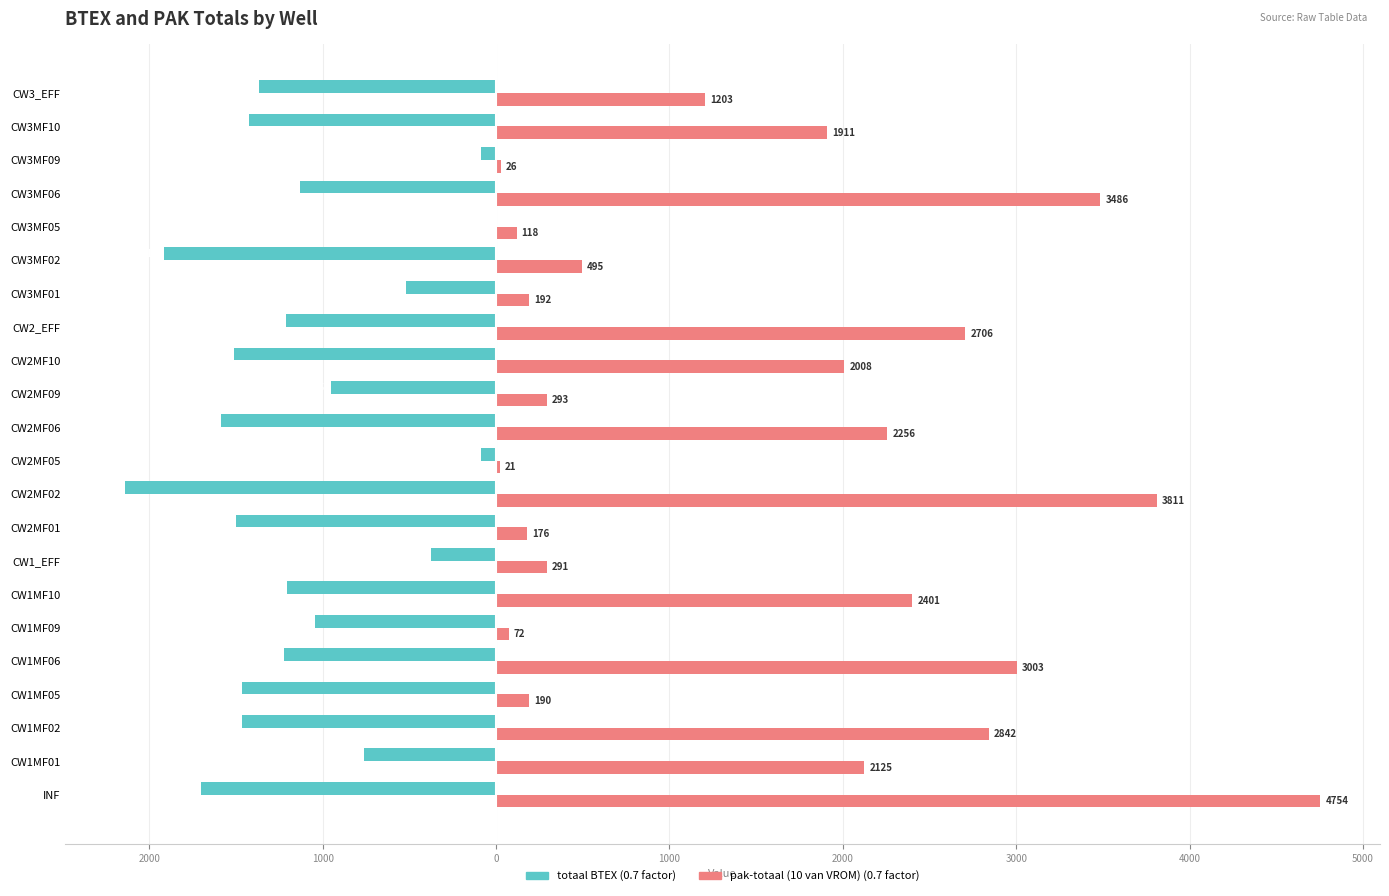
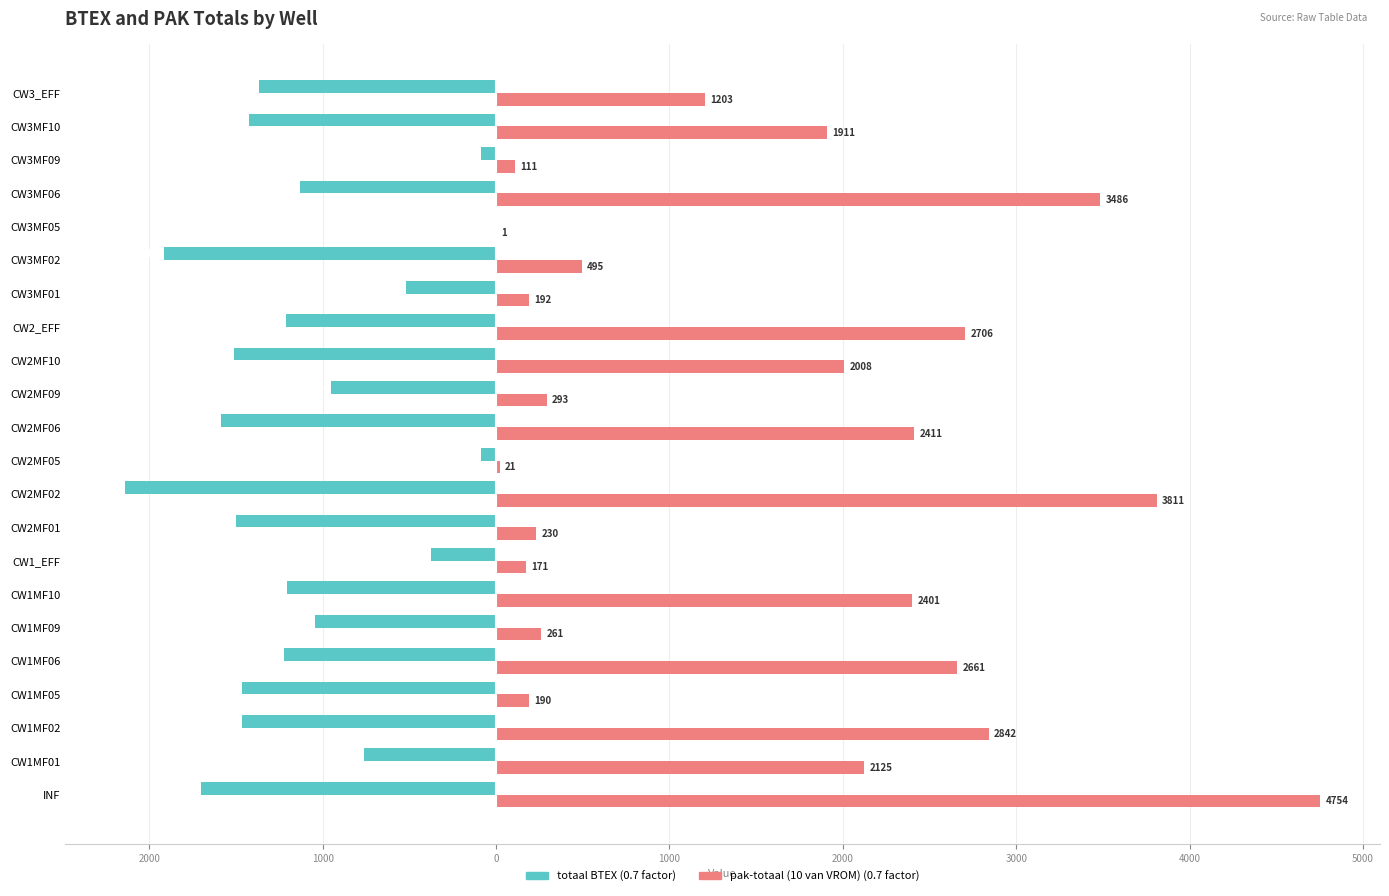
pak-totaal (10 van VROM) (0.7 factor), CW3MF09: 26 -> 111
pak-totaal (10 van VROM) (0.7 factor), CW3MF05: 118 -> 1
pak-totaal (10 van VROM) (0.7 factor), CW2MF06: 2256 -> 2411
pak-totaal (10 van VROM) (0.7 factor), CW2MF01: 176 -> 230
pak-totaal (10 van VROM) (0.7 factor), CW1_EFF: 291 -> 171
pak-totaal (10 van VROM) (0.7 factor), CW1MF09: 72 -> 261
pak-totaal (10 van VROM) (0.7 factor), CW1MF06: 3003 -> 2661
